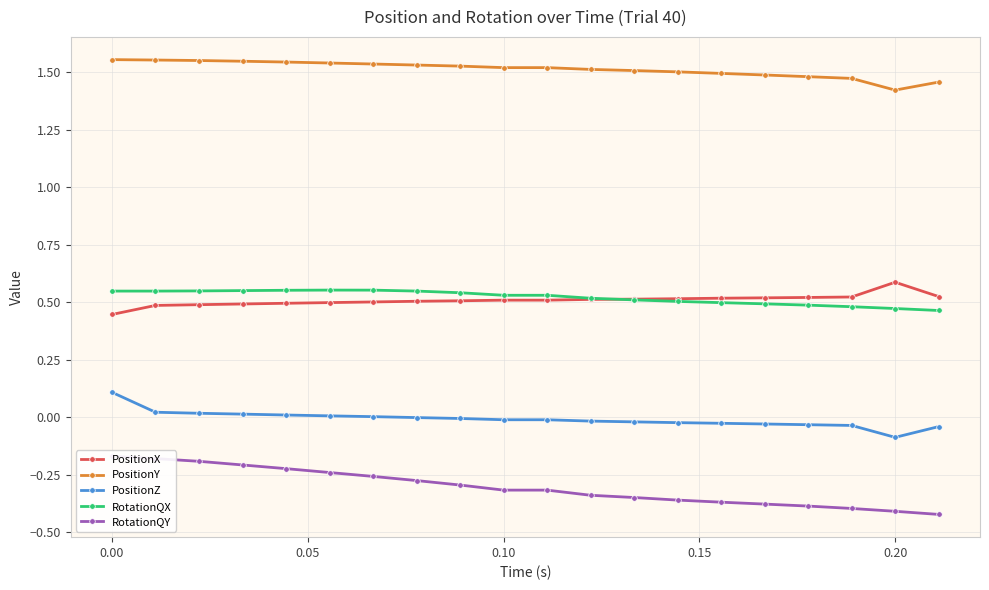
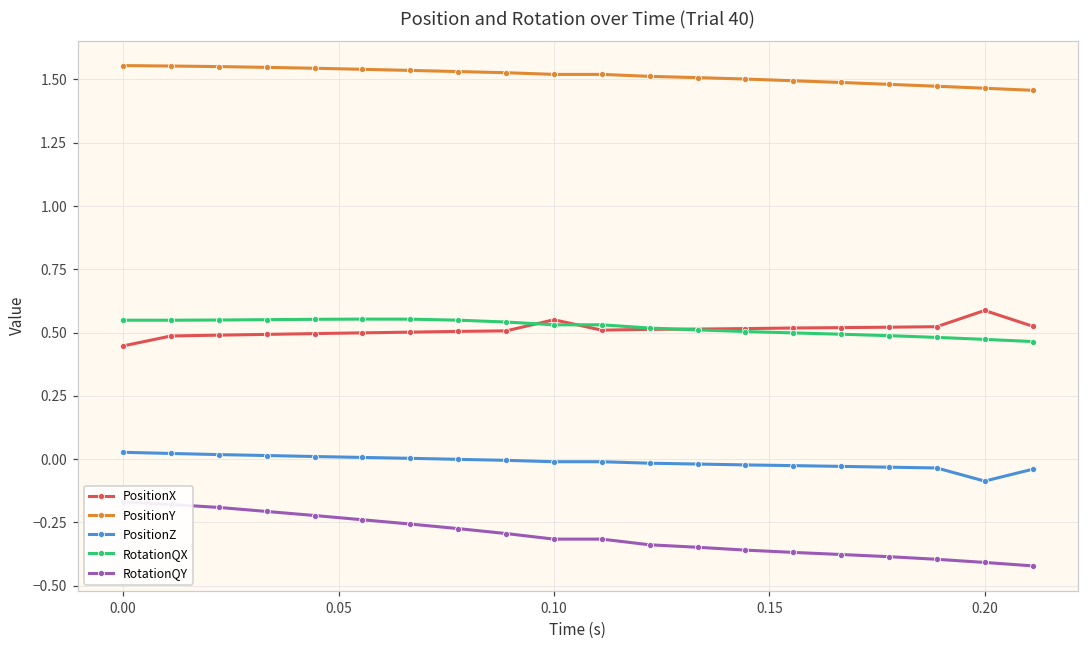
PositionZ, 0.00: 0.11 -> 0.03
PositionX, 0.10: 0.51 -> 0.55
PositionY, 0.20: 1.42 -> 1.47
